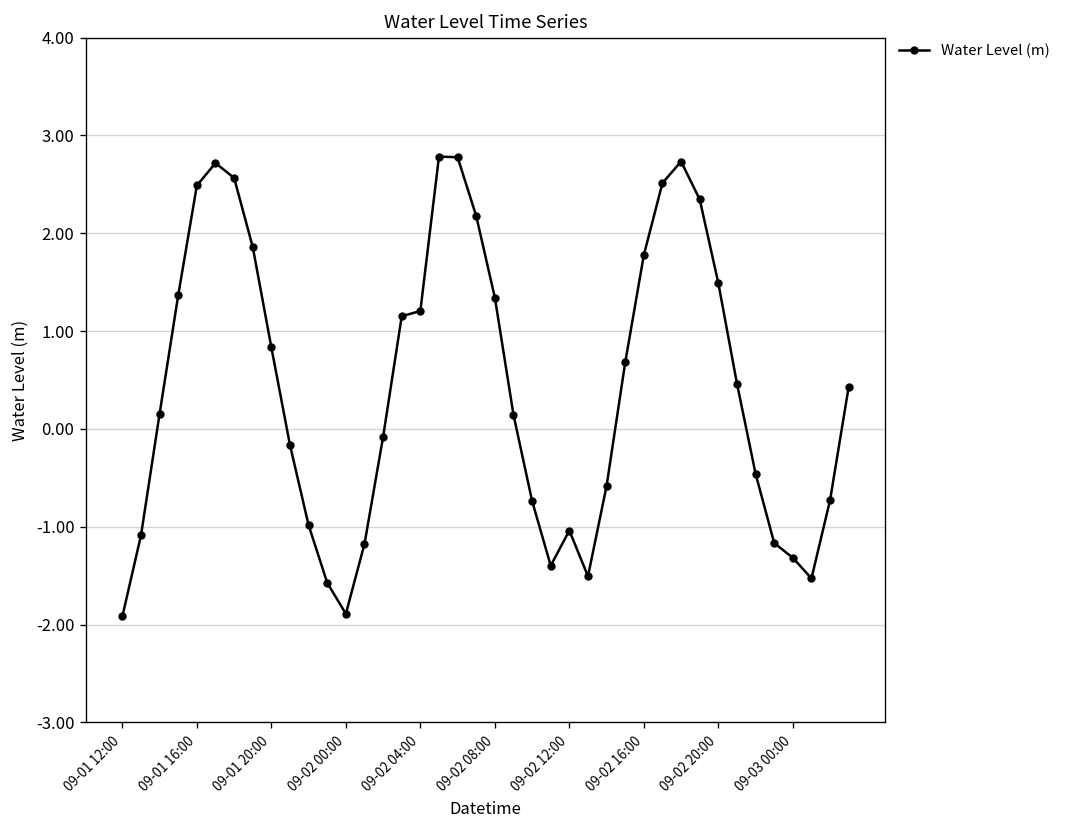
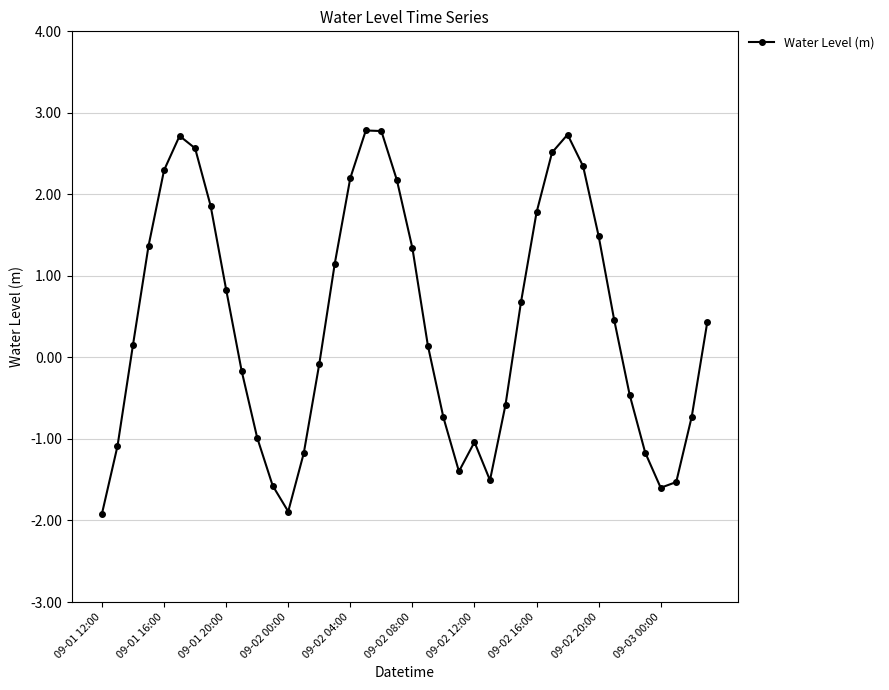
09-01 16:00: 2.5 -> 2.3
09-02 04:00: 1.2 -> 2.2
09-03 00:00: -1.3 -> -1.6
